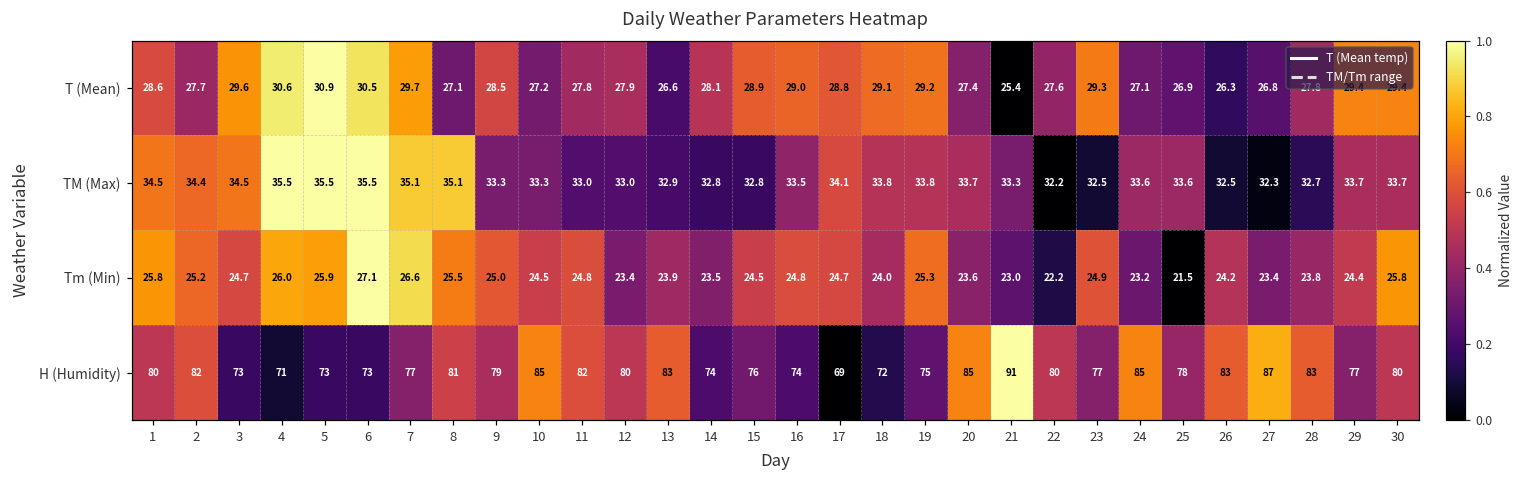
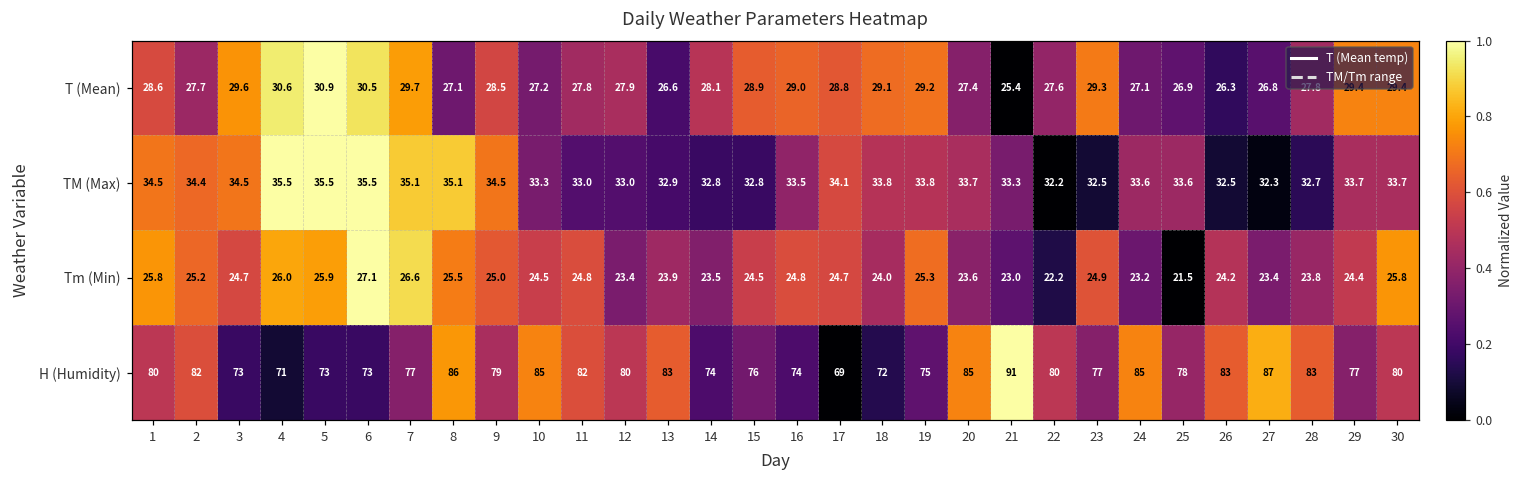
TM (Max), 9: 33.3 -> 34.5
H (Humidity), 8: 81 -> 86
